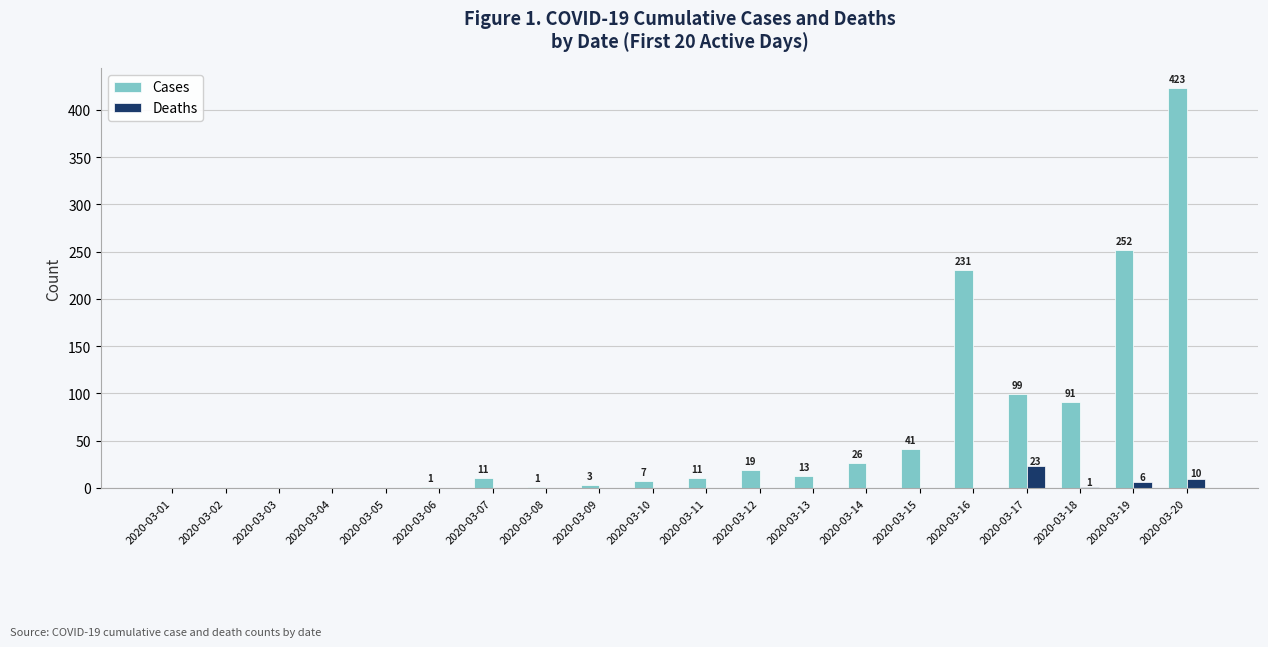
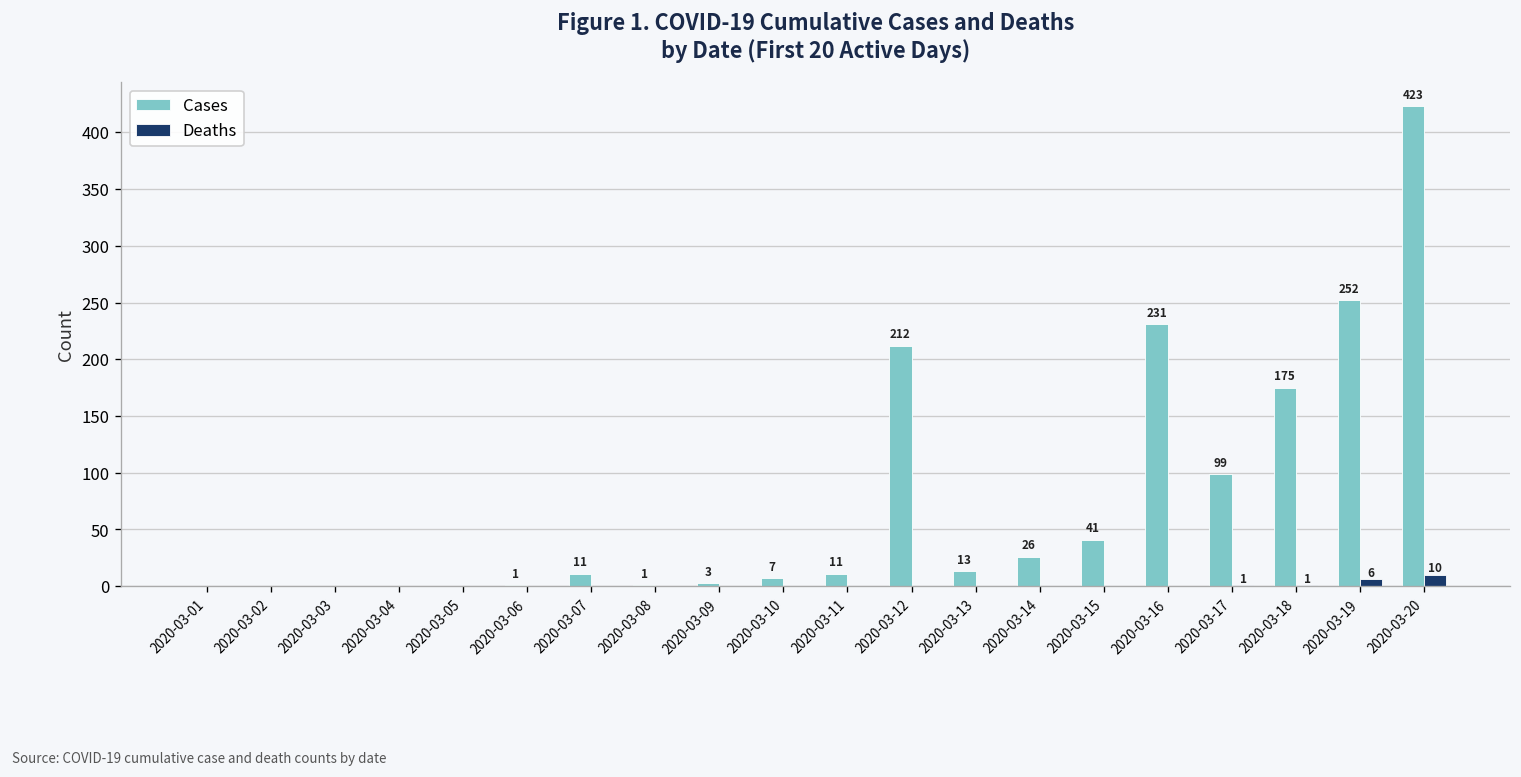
Cases, 2020-03-12: 19 -> 212
Deaths, 2020-03-17: 23 -> 1
Cases, 2020-03-18: 91 -> 175
